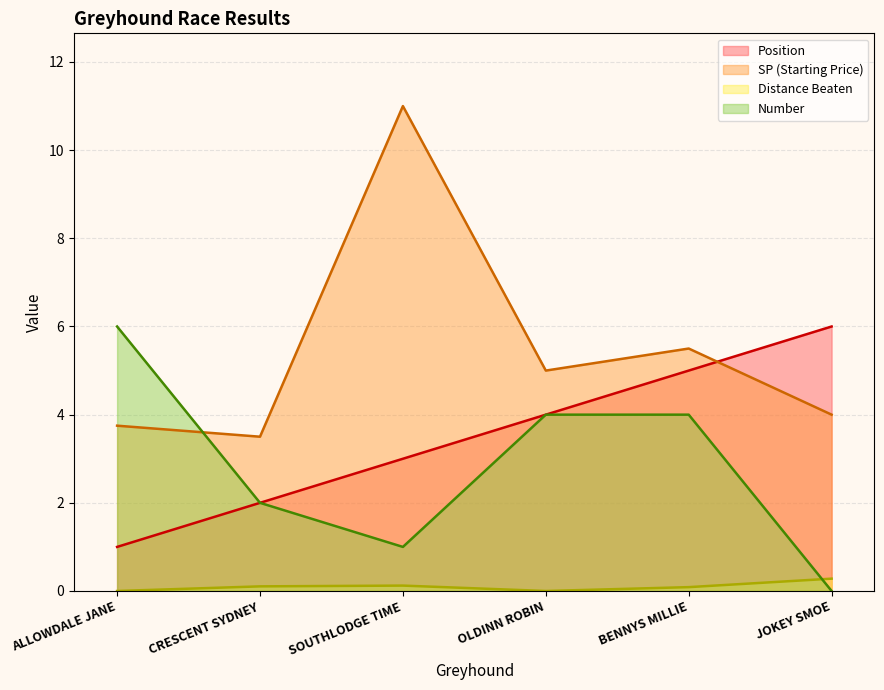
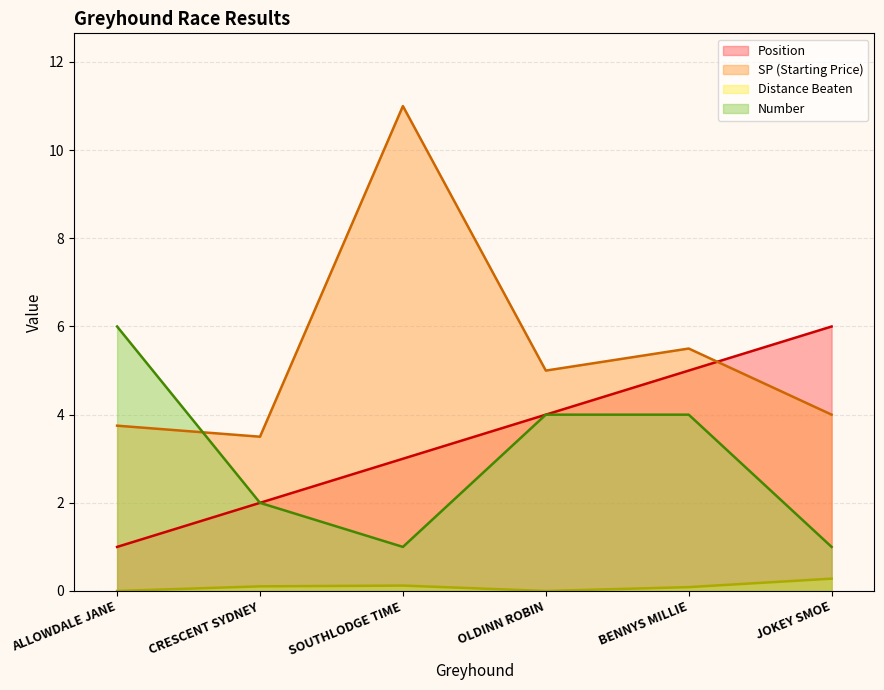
Number, JOKEY SMOE: 0 -> 1
